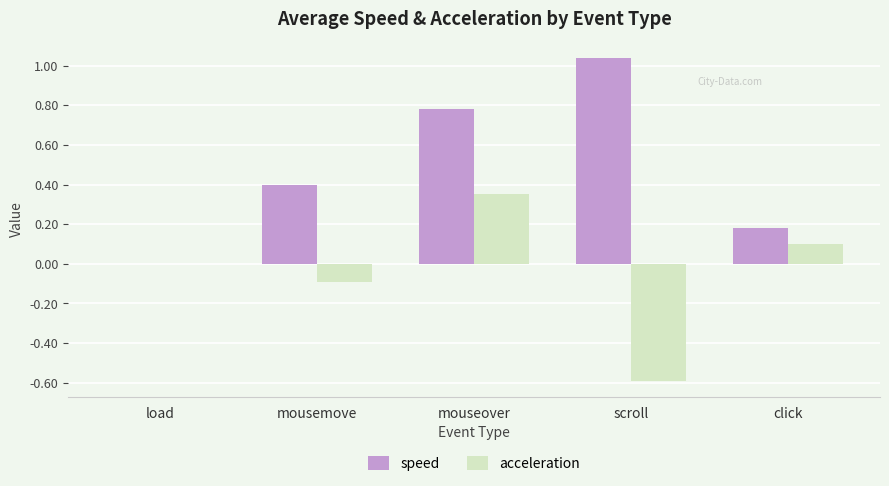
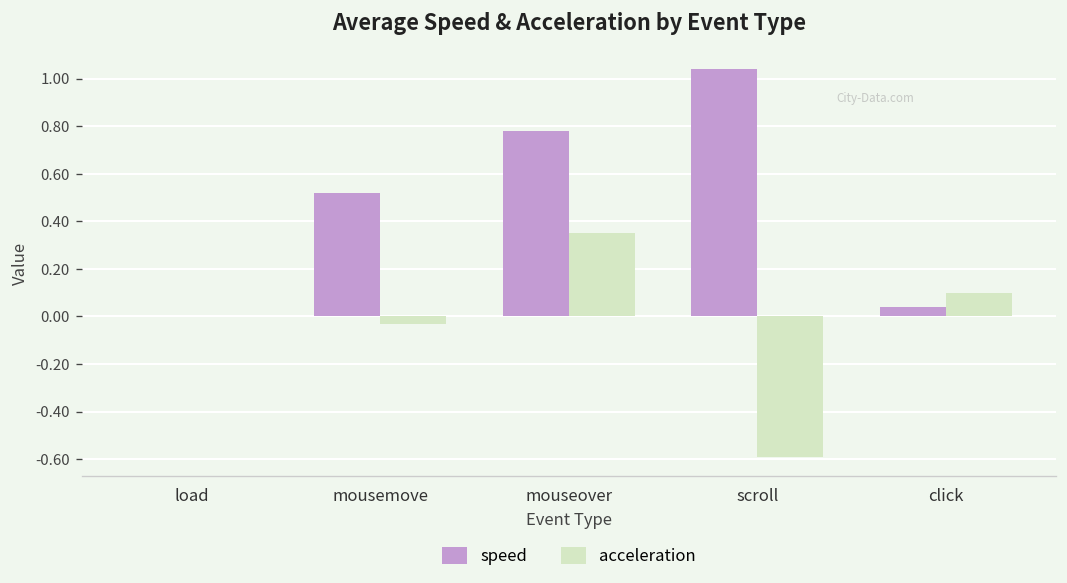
speed, mousemove: 0.40 -> 0.52
acceleration, mousemove: -0.09 -> -0.03
speed, click: 0.18 -> 0.04
